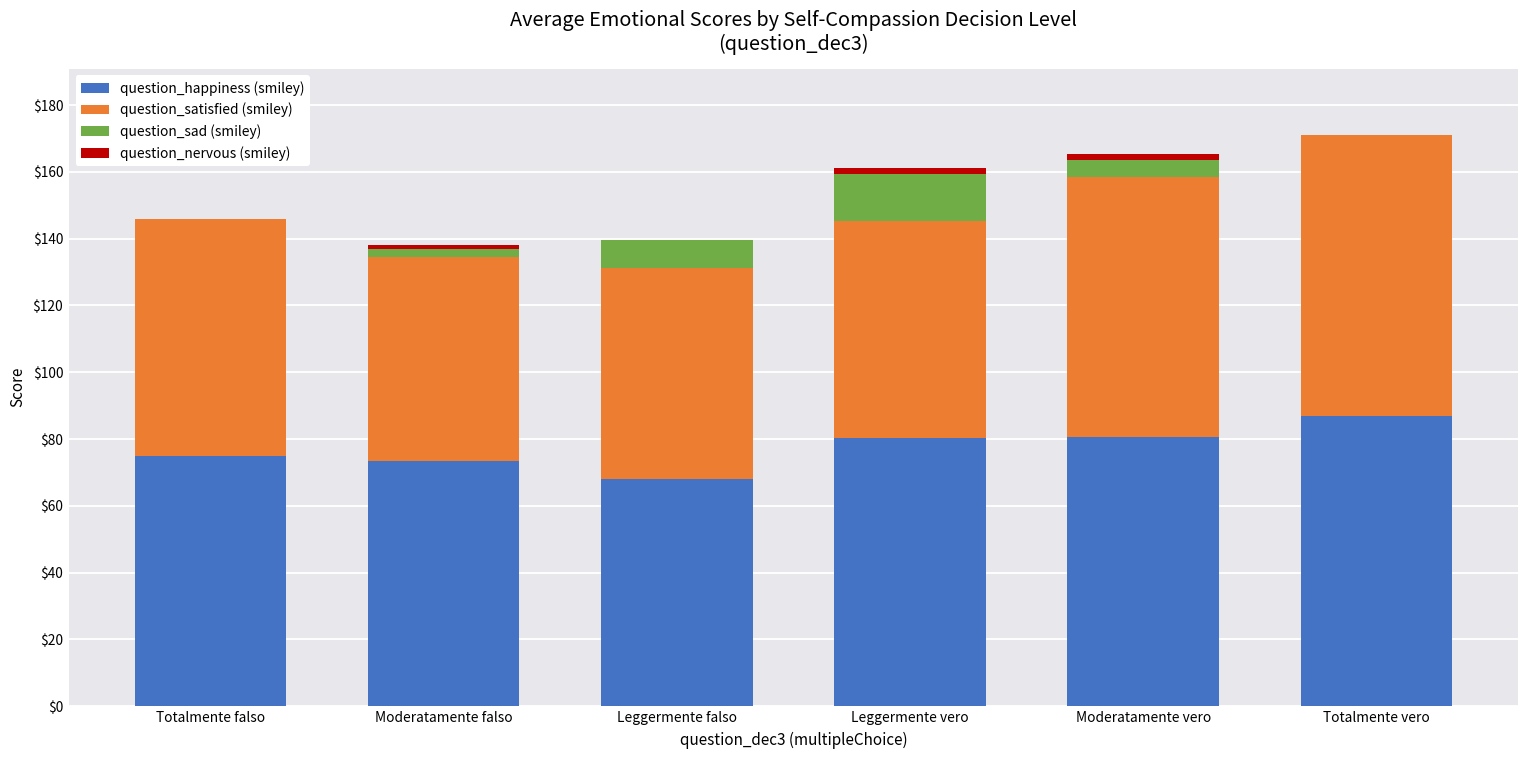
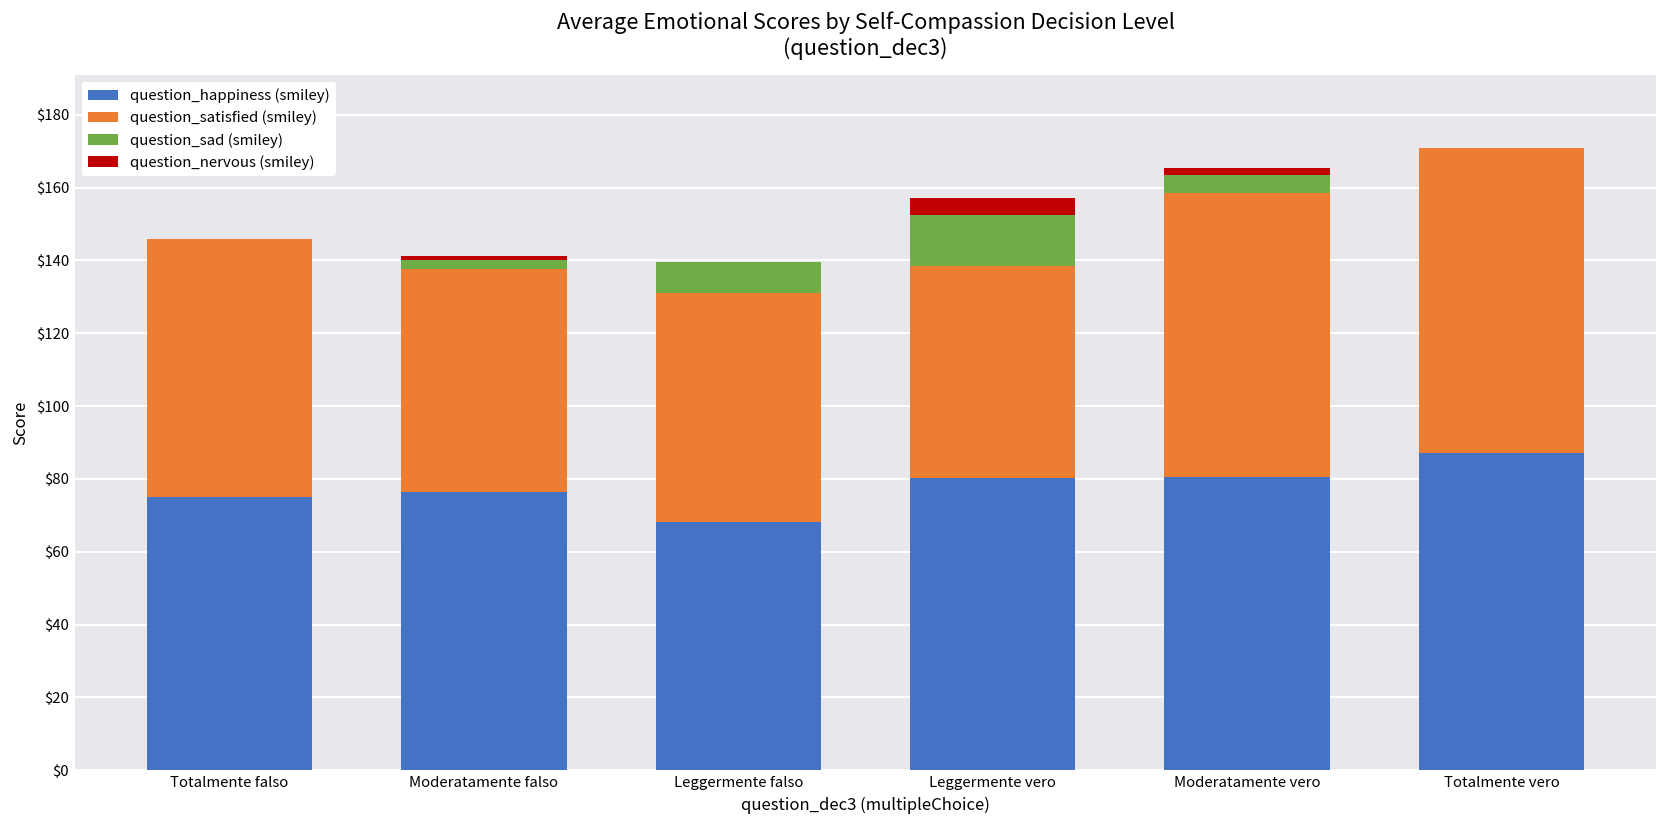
question_happiness (smiley), Moderatamente falso: $73 -> $77
question_satisfied (smiley), Leggermente vero: $65 -> $58
question_nervous (smiley), Leggermente vero: $2 -> $5
